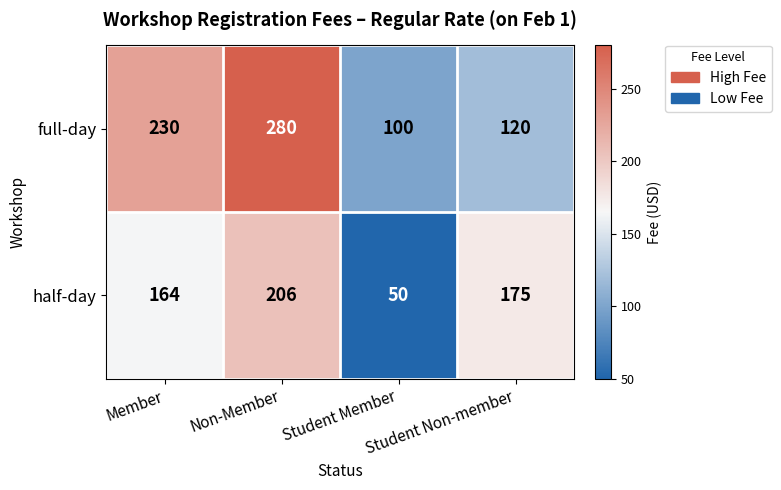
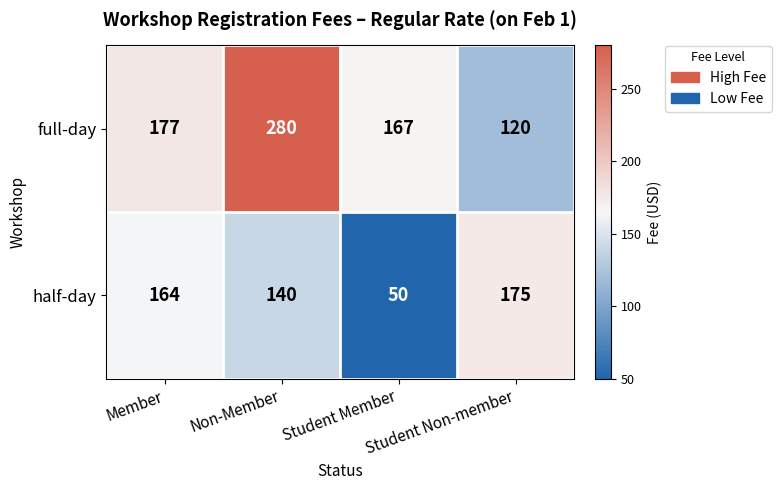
full-day, Member: 230 -> 177
full-day, Student Member: 100 -> 167
half-day, Non-Member: 206 -> 140
